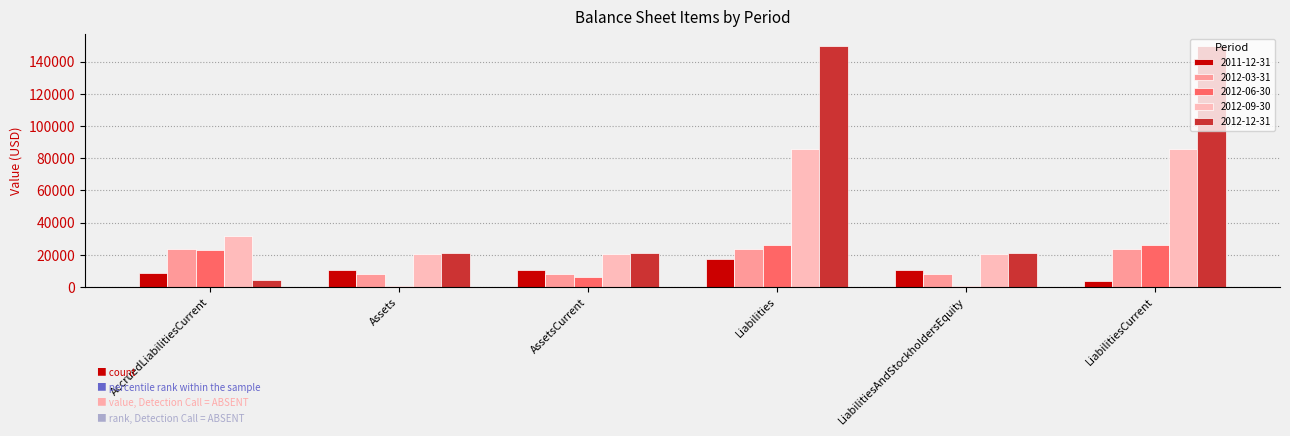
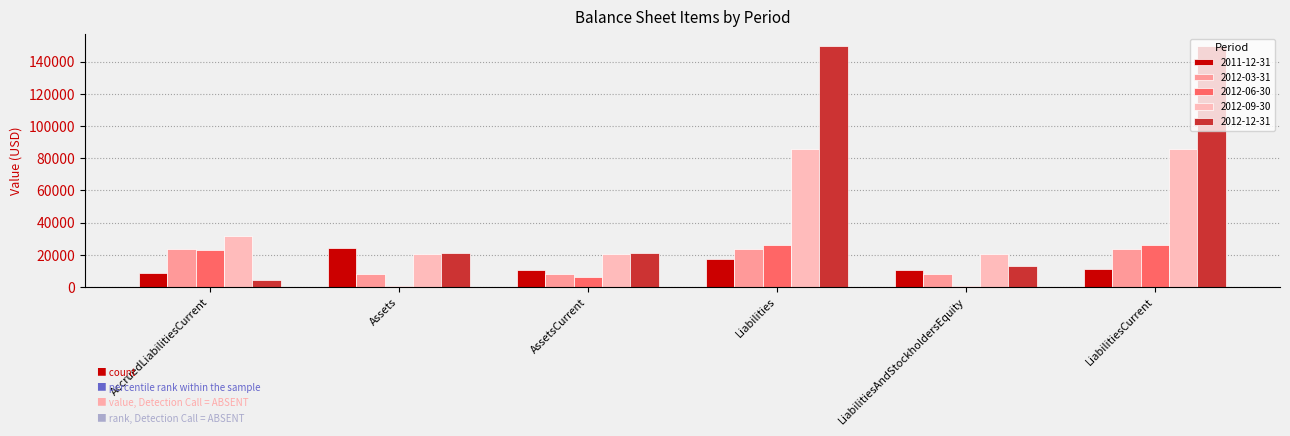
2011-12-31, Assets: 10000 -> 24000
2012-12-31, LiabilitiesAndStockholdersEquity: 21000 -> 13000
2011-12-31, LiabilitiesCurrent: 3000 -> 11000
